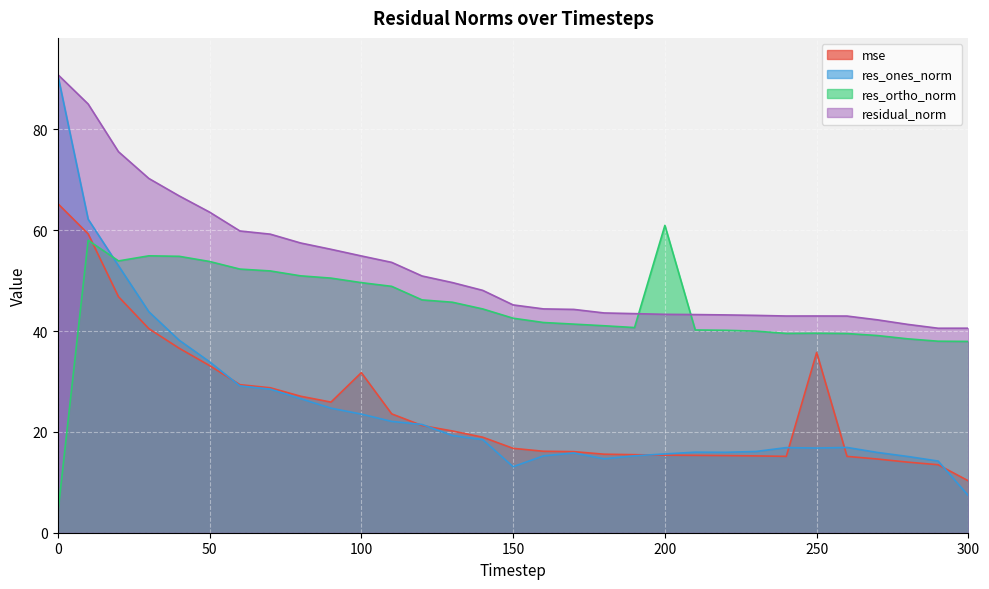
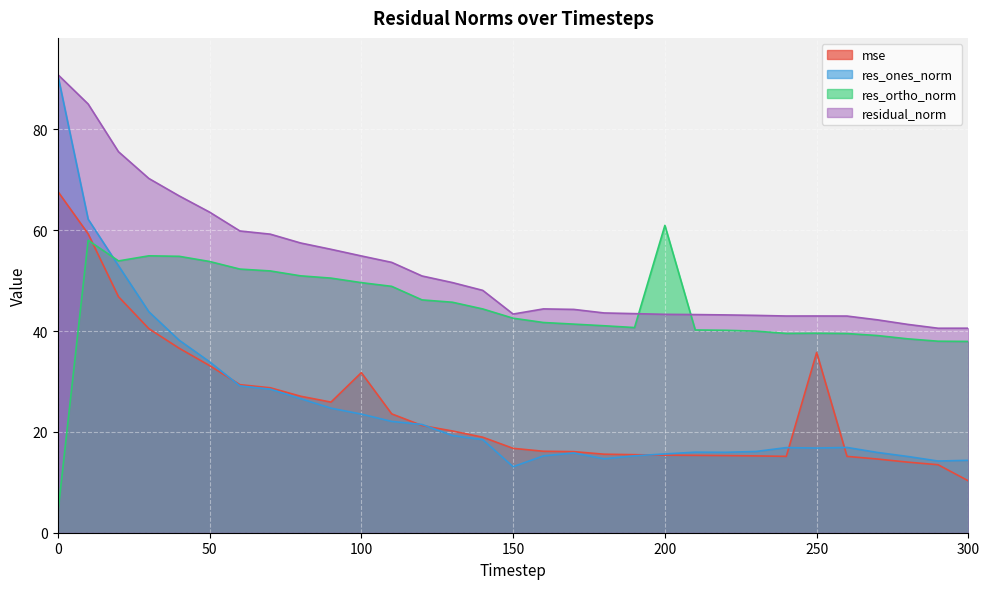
mse, 0: 65 -> 68
residual_norm, 150: 45 -> 43
res_ones_norm, 300: 7 -> 14
